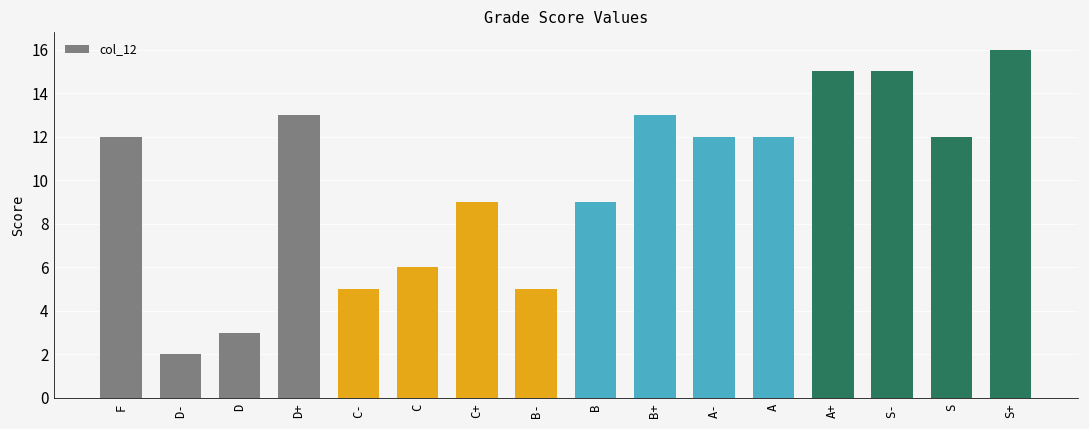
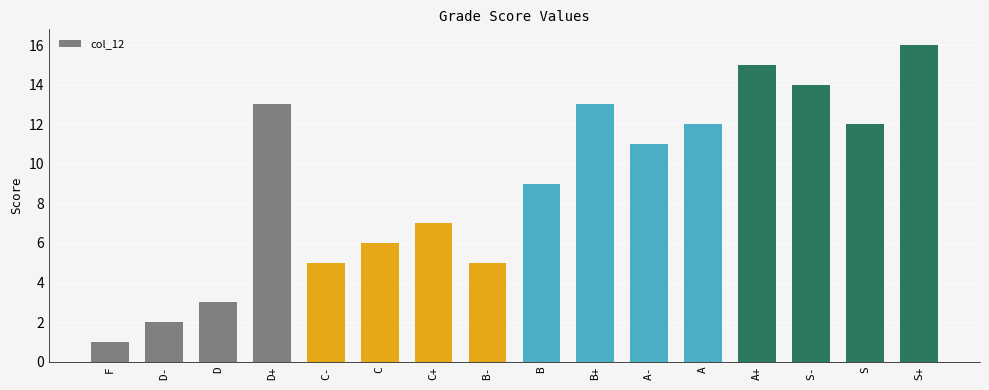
F: 12 -> 1
C+: 9 -> 7
A-: 12 -> 11
S-: 15 -> 14
